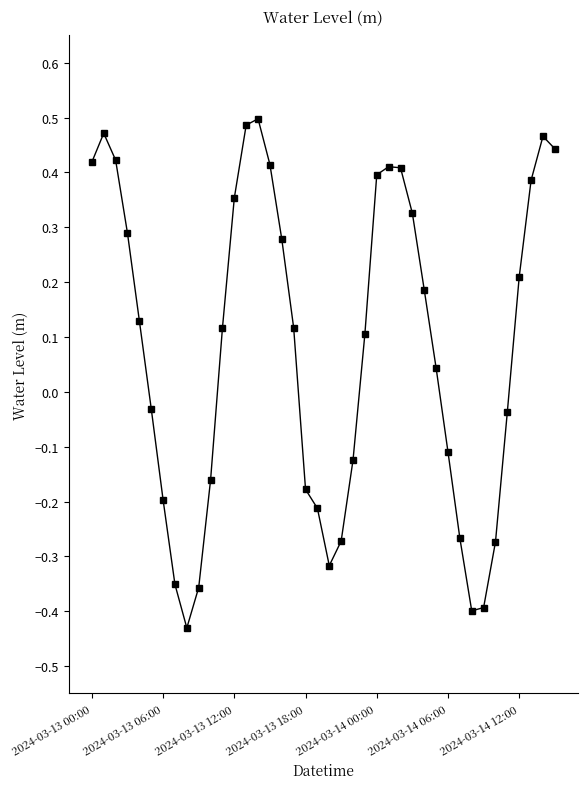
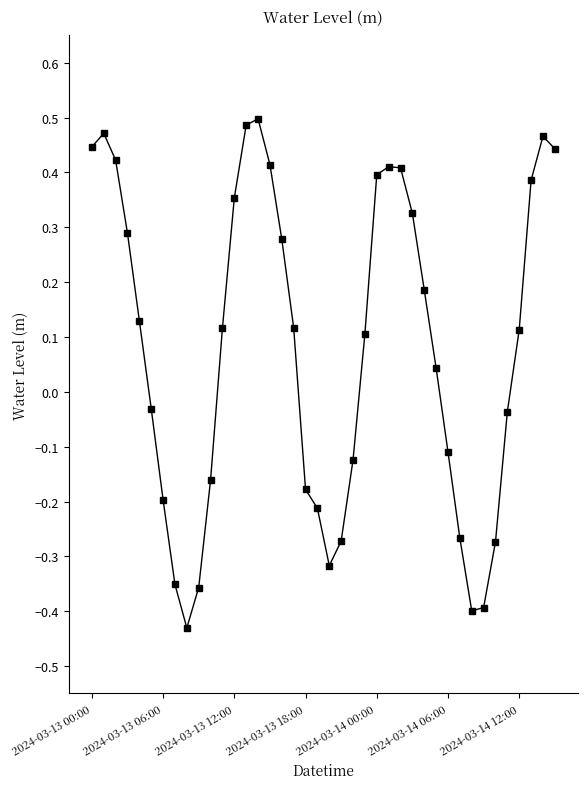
2024-03-13 00:00: 0.42 -> 0.45
2024-03-14 12:00: 0.21 -> 0.11
